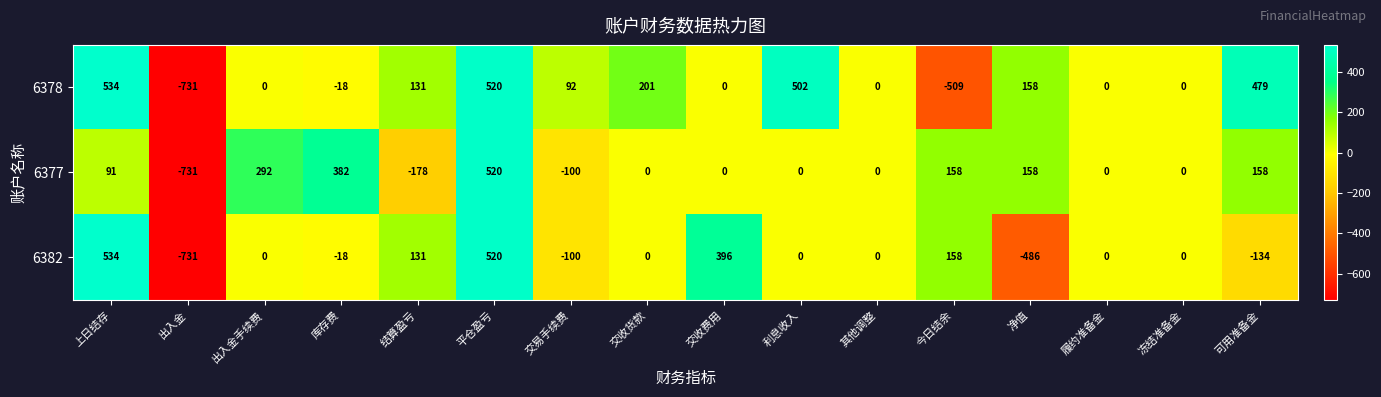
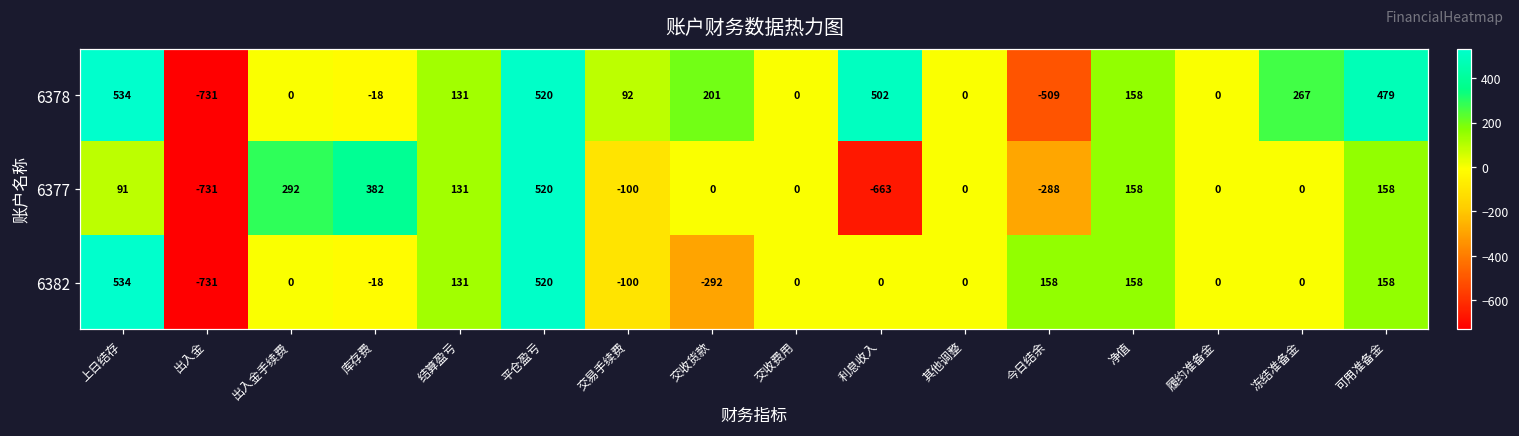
6378, 冻结准备金: 0 -> 267
6377, 结算盈亏: -178 -> 131
6377, 利息收入: 0 -> -663
6377, 今日结余: 158 -> -288
6382, 交收货款: 0 -> -292
6382, 交收费用: 396 -> 0
6382, 净值: -486 -> 158
6382, 可用准备金: -134 -> 158
